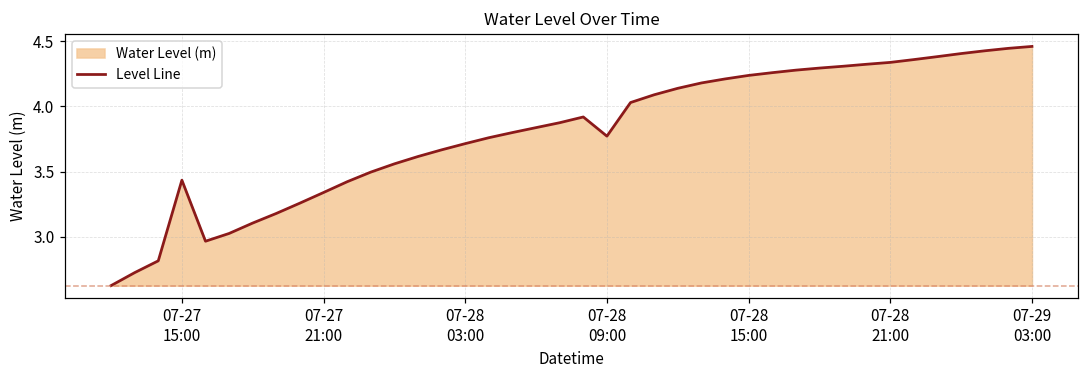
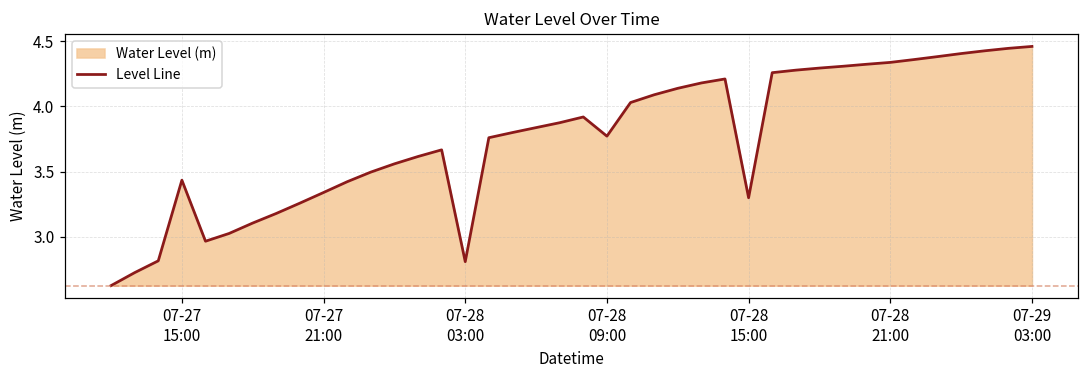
07-28 03:00: 3.71 -> 2.81
07-28 15:00: 4.24 -> 3.30
